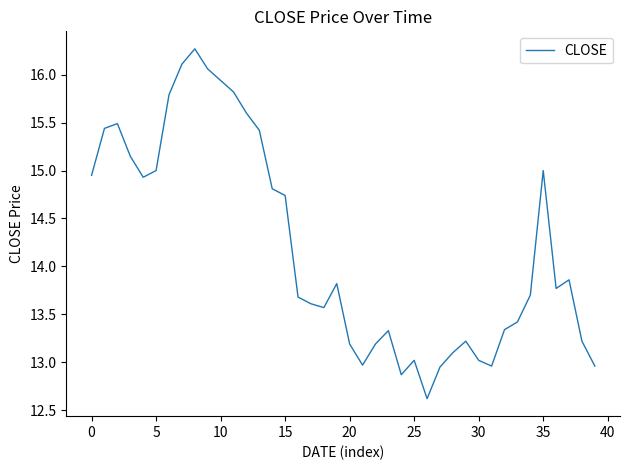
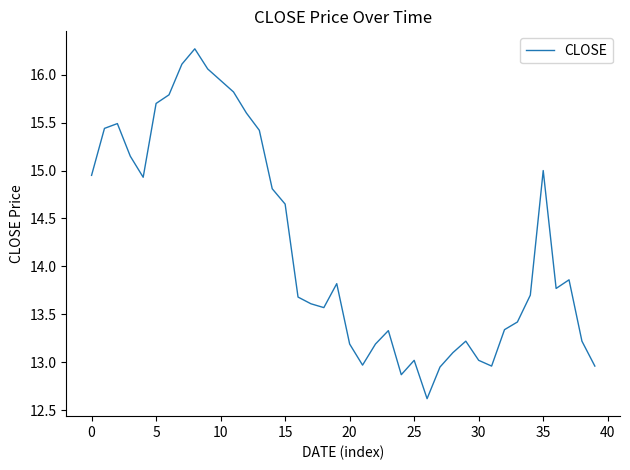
5: 15.0 -> 15.7
15: 14.74 -> 14.65
